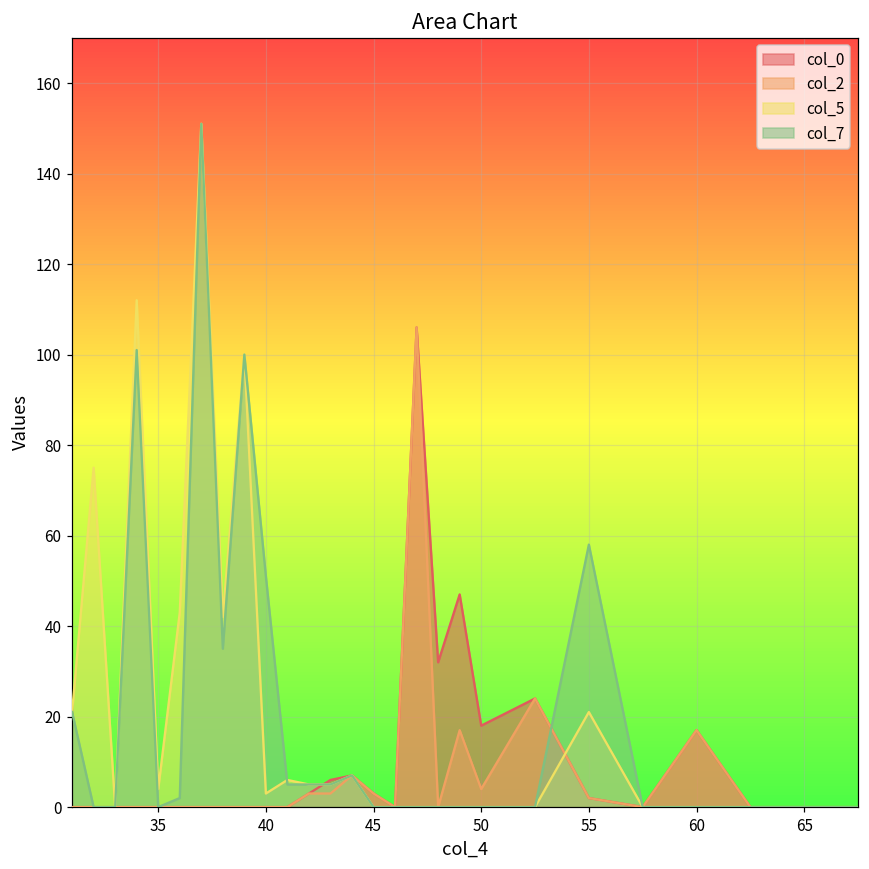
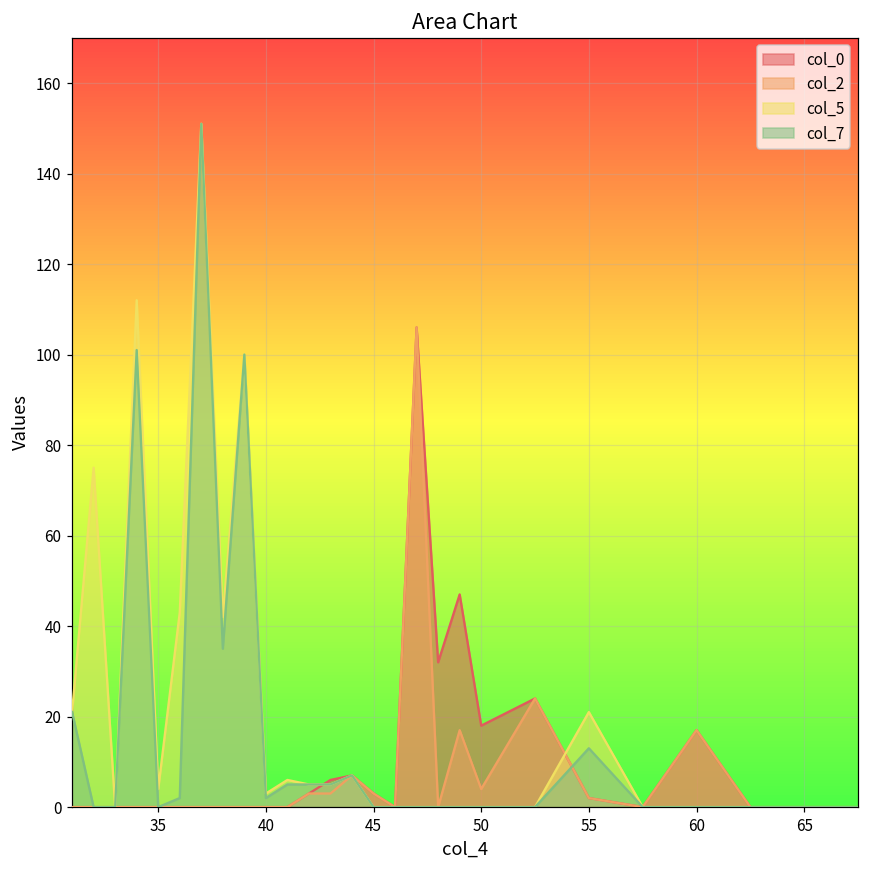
col_7, 40: 51 -> 2
col_7, 55: 58 -> 13
